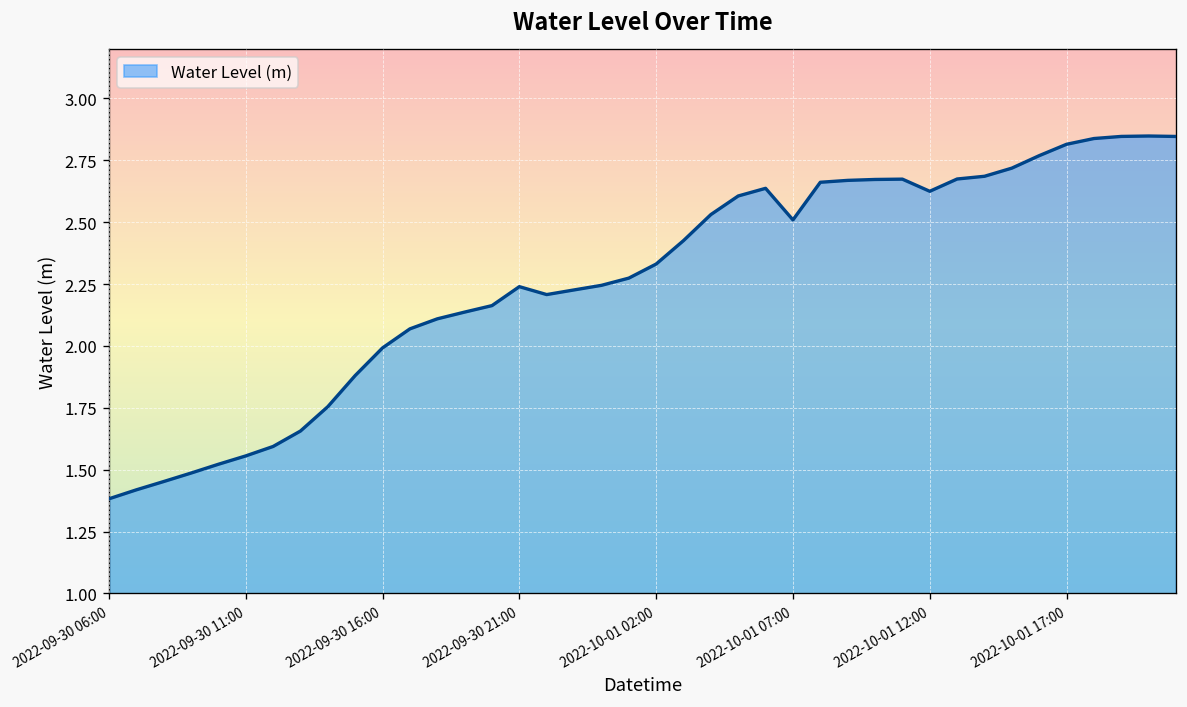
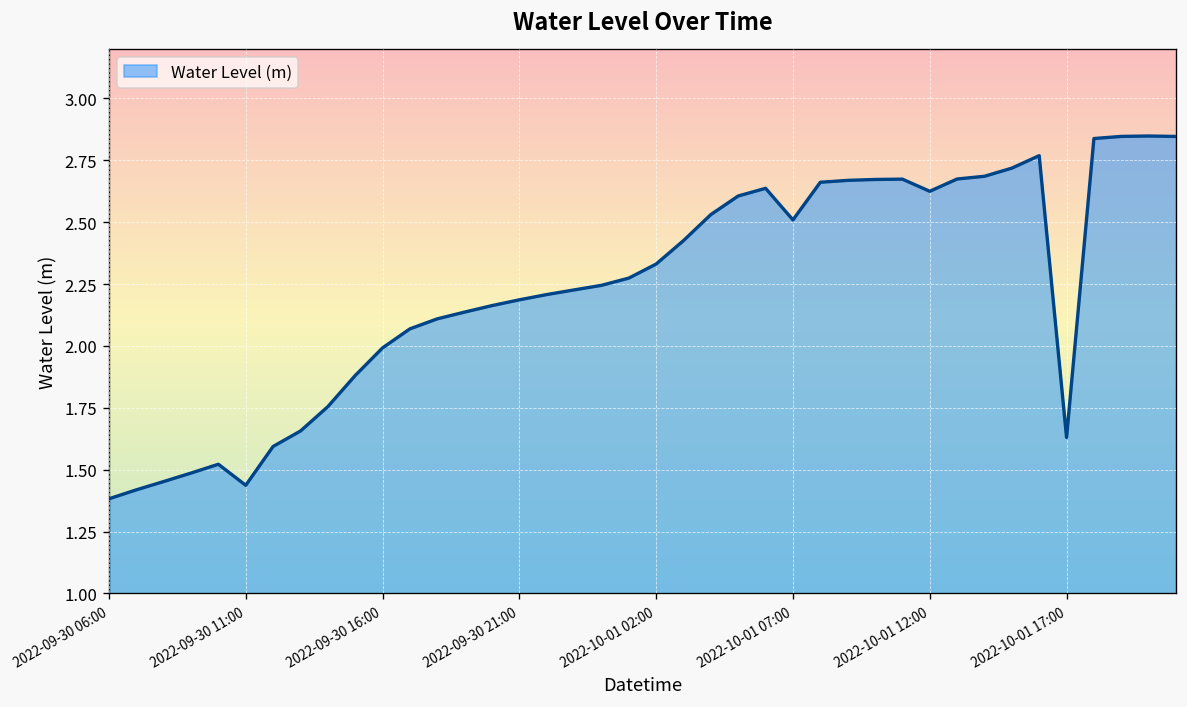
2022-09-30 11:00: 1.56 -> 1.44
2022-09-30 21:00: 2.24 -> 2.19
2022-10-01 17:00: 2.81 -> 1.63
